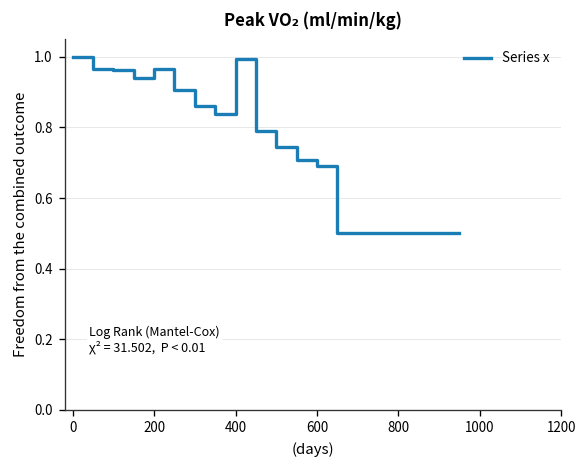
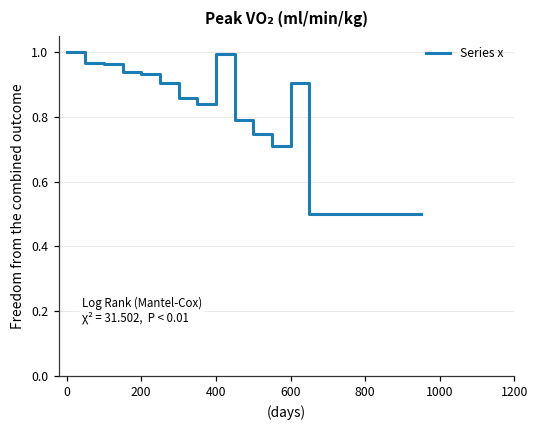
200: 0.96 -> 0.93
600: 0.69 -> 0.90
